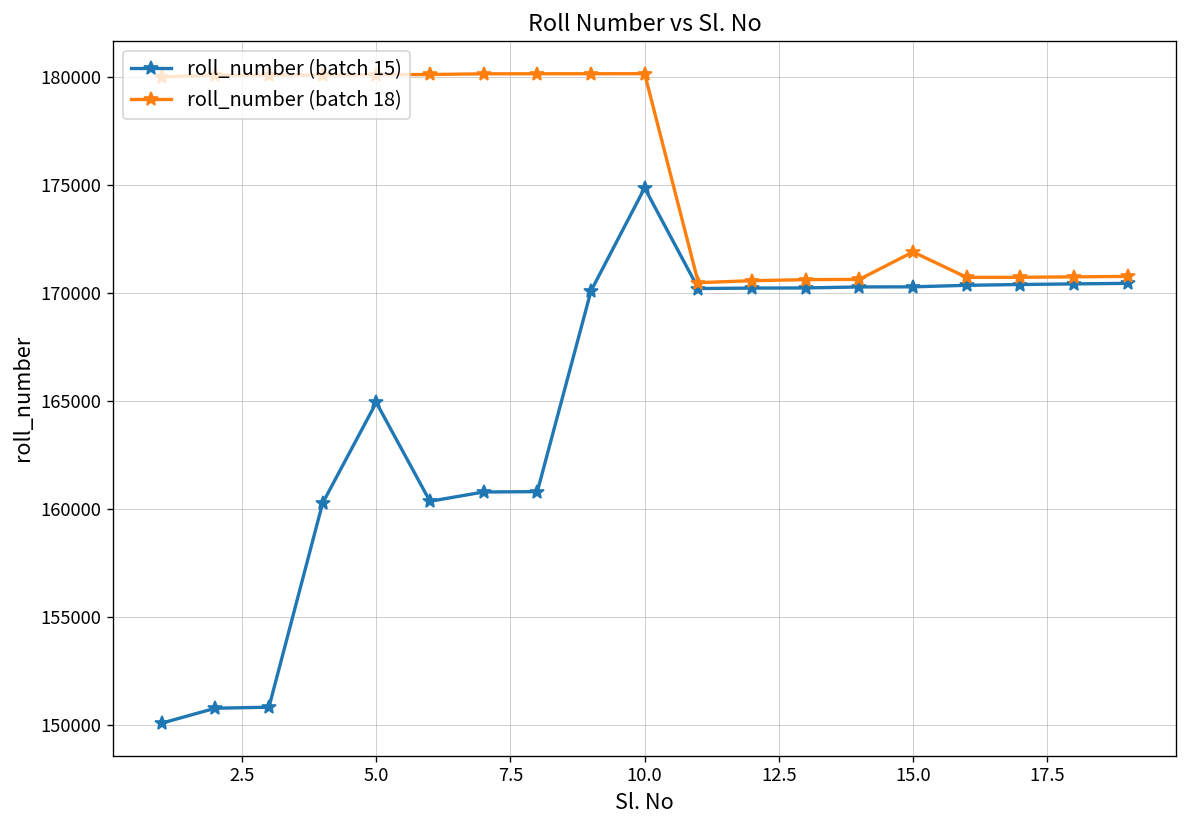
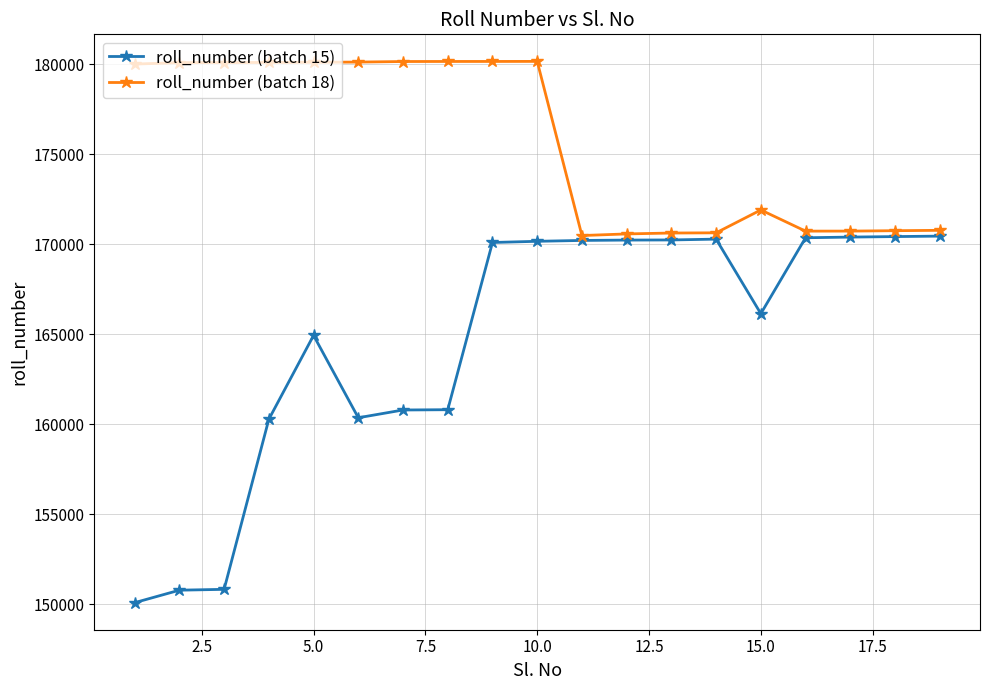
roll_number (batch 15), 10.0: 174900 -> 170200
roll_number (batch 15), 15.0: 170300 -> 166100
